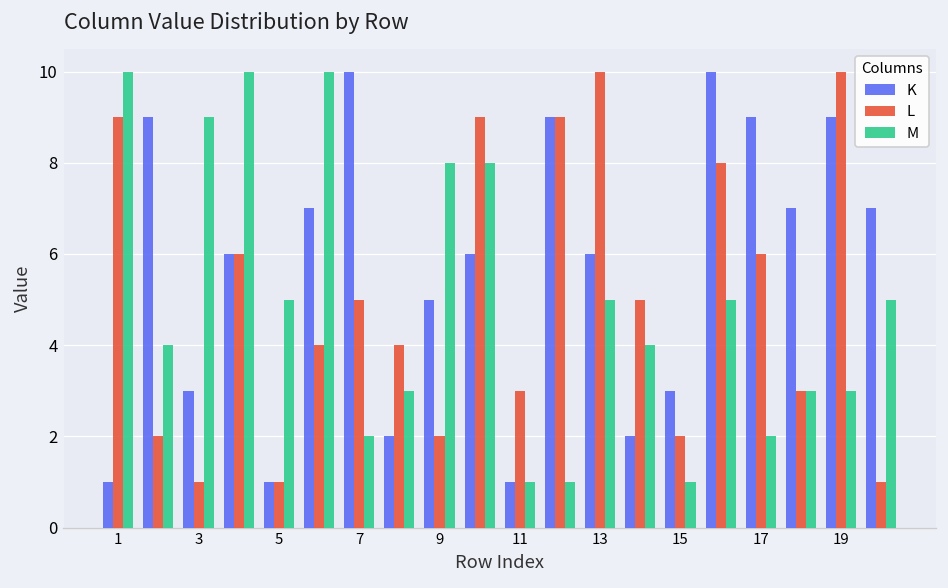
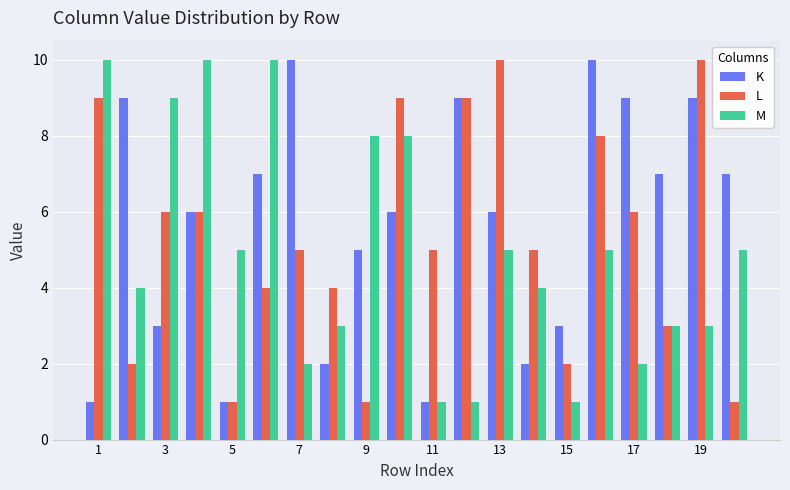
L, 3: 1 -> 6
L, 9: 2 -> 1
L, 11: 3 -> 5
